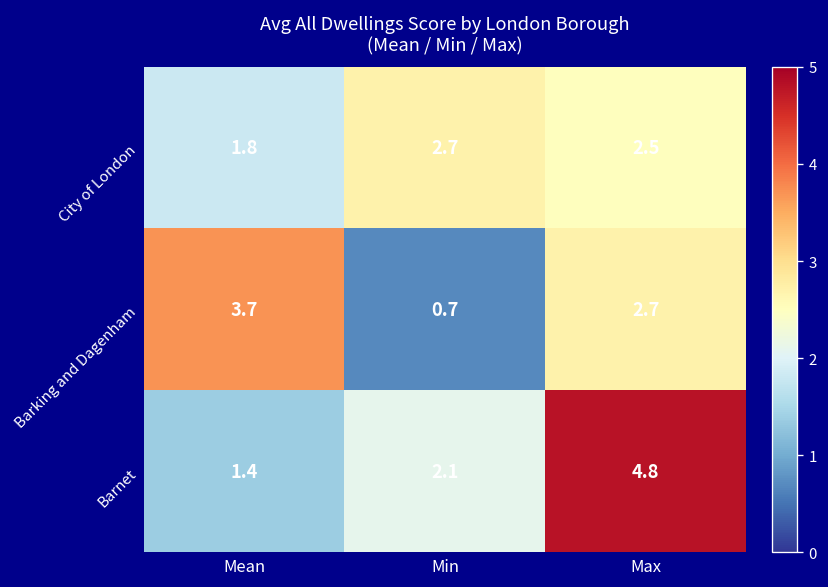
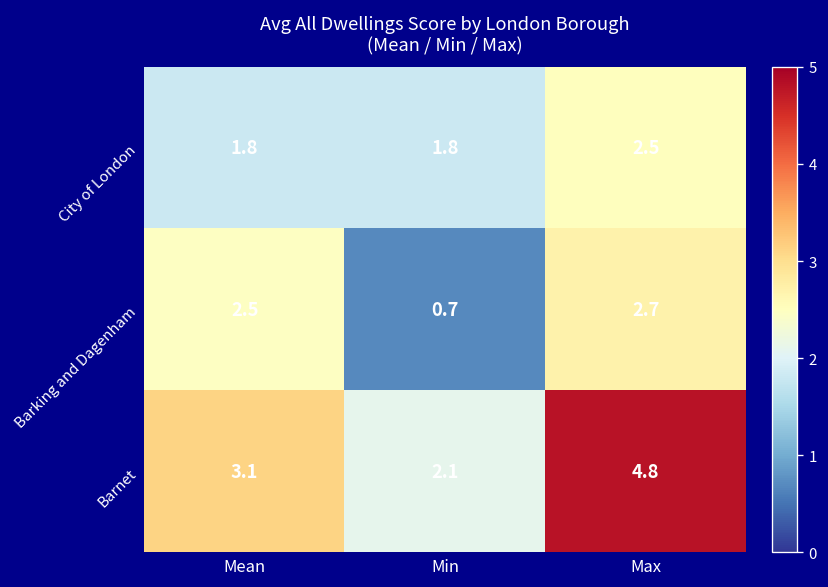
City of London, Min: 2.7 -> 1.8
Barking and Dagenham, Mean: 3.7 -> 2.5
Barnet, Mean: 1.4 -> 3.1
